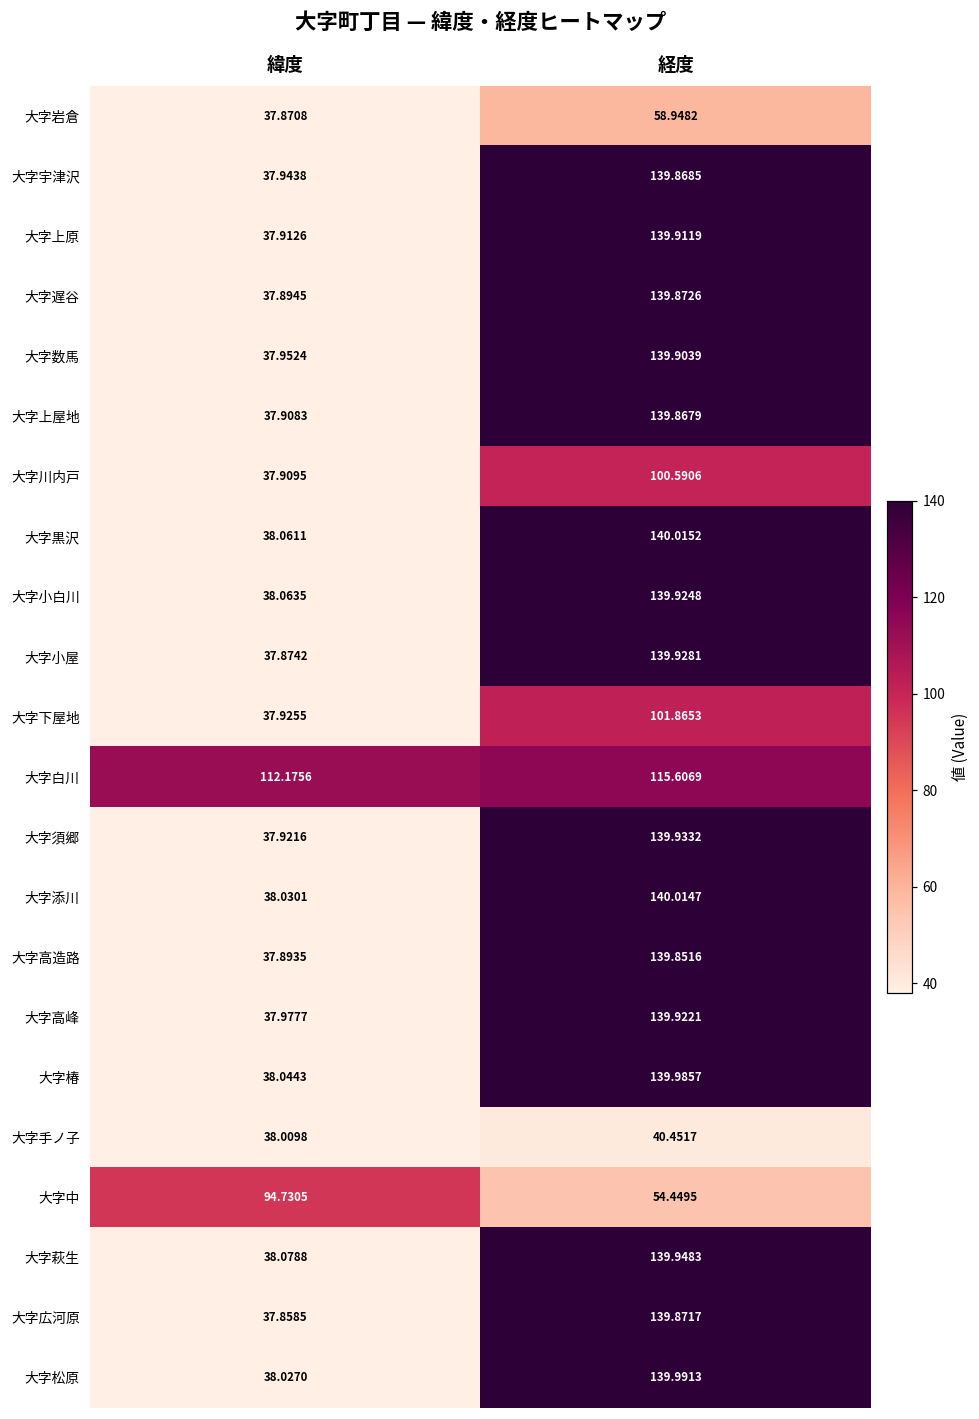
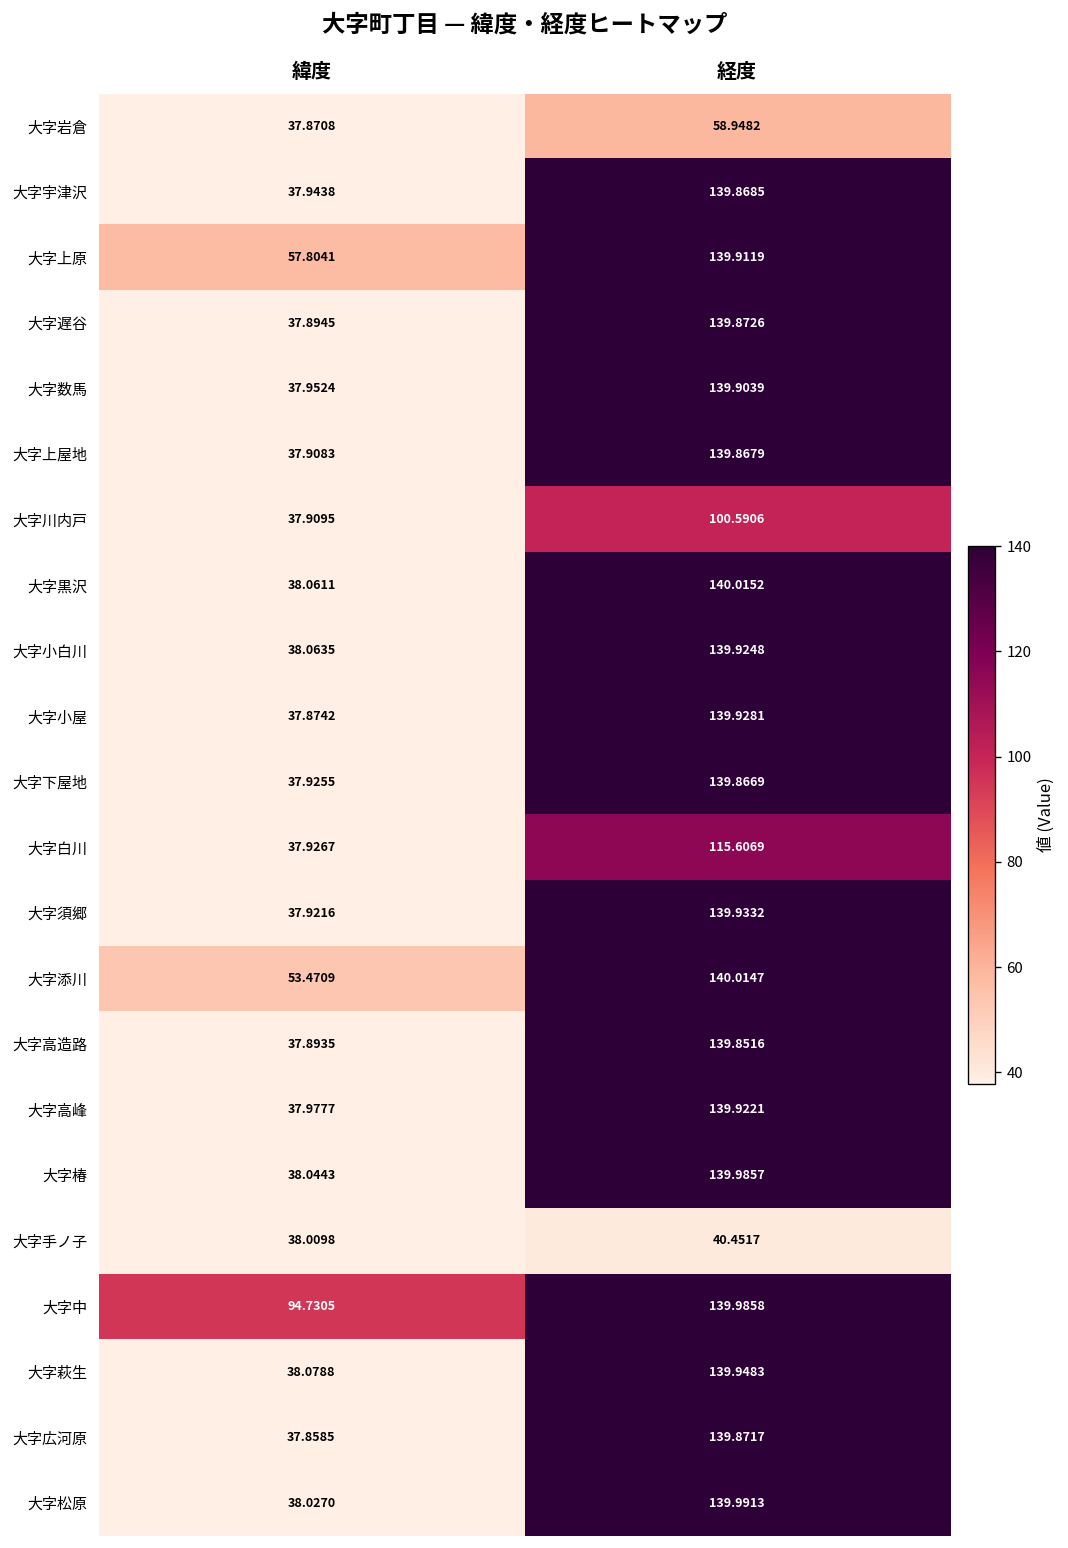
大字上原, 緯度: 37.9126 -> 57.8041
大字下屋地, 経度: 101.8653 -> 139.8669
大字白川, 緯度: 112.1756 -> 37.9267
大字添川, 緯度: 38.0301 -> 53.4709
大字中, 経度: 54.4495 -> 139.9858
